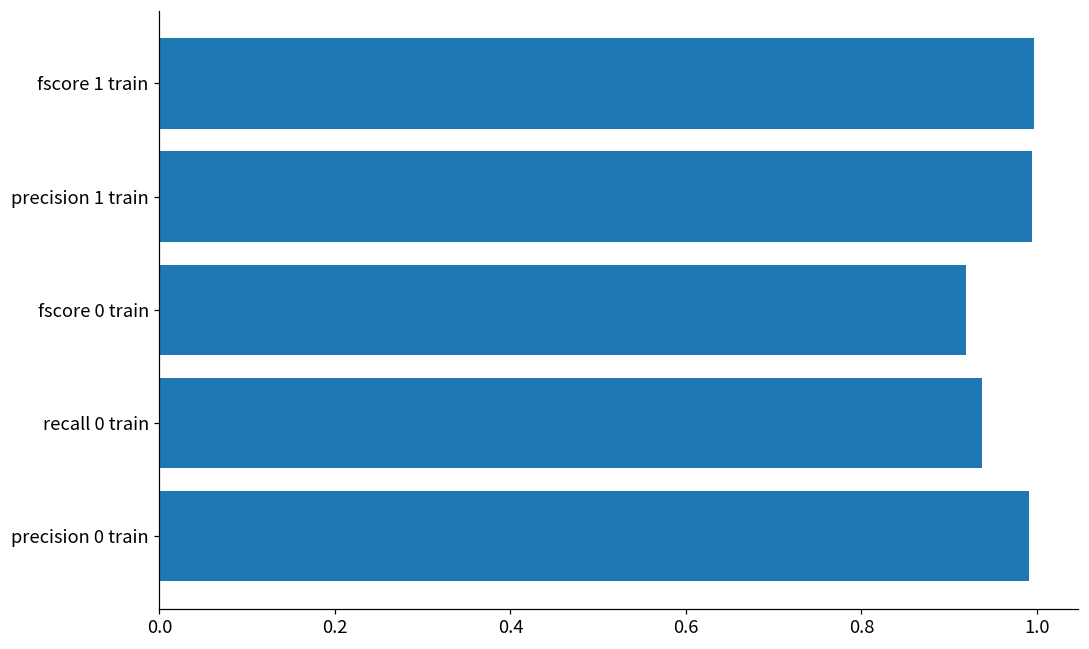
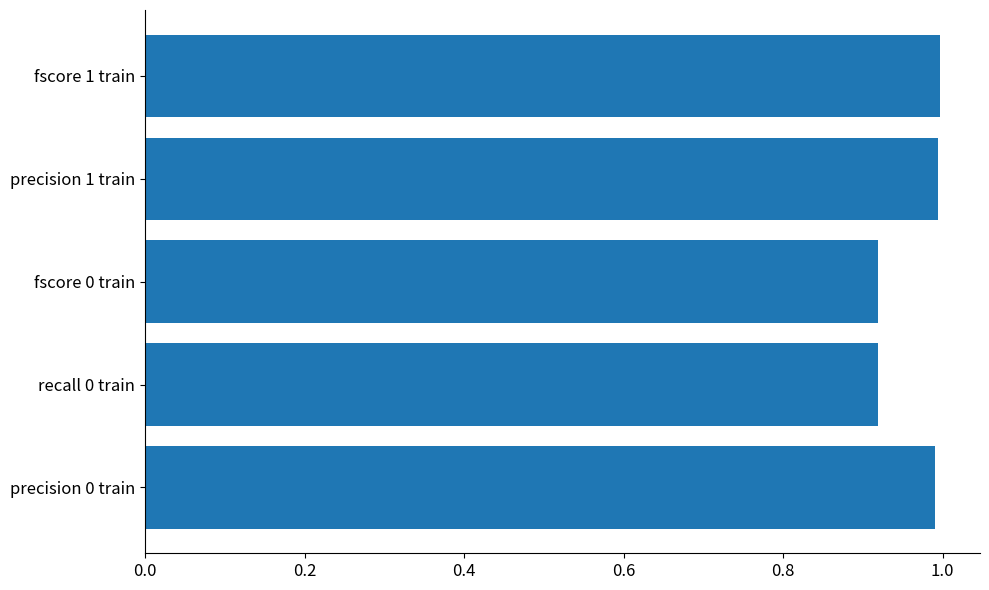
recall 0 train: 0.94 -> 0.92
